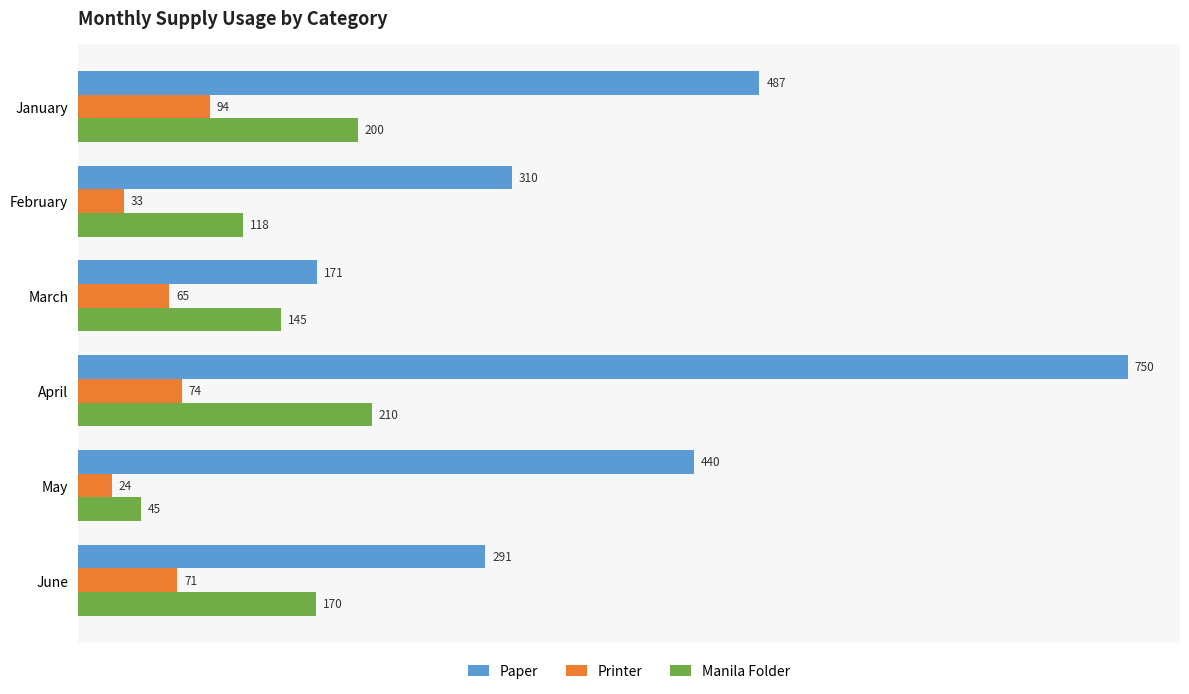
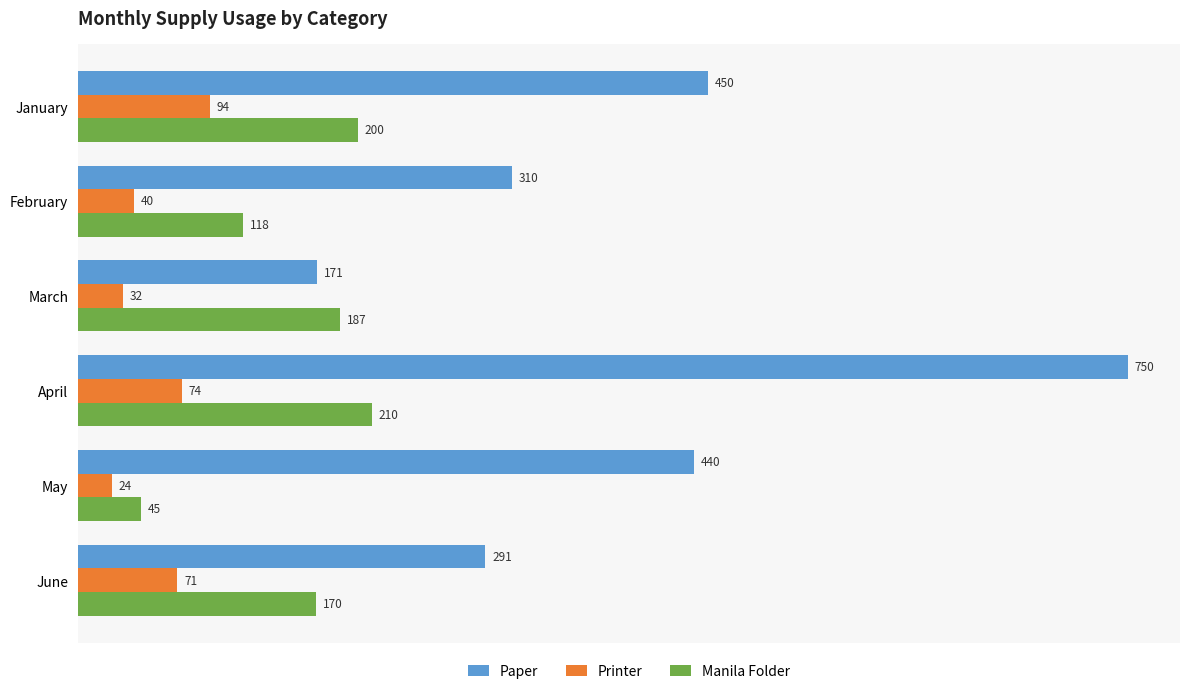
Paper, January: 487 -> 450
Printer, February: 33 -> 40
Printer, March: 65 -> 32
Manila Folder, March: 145 -> 187
